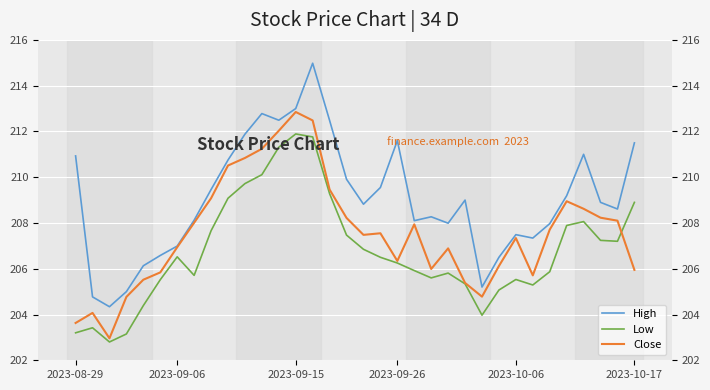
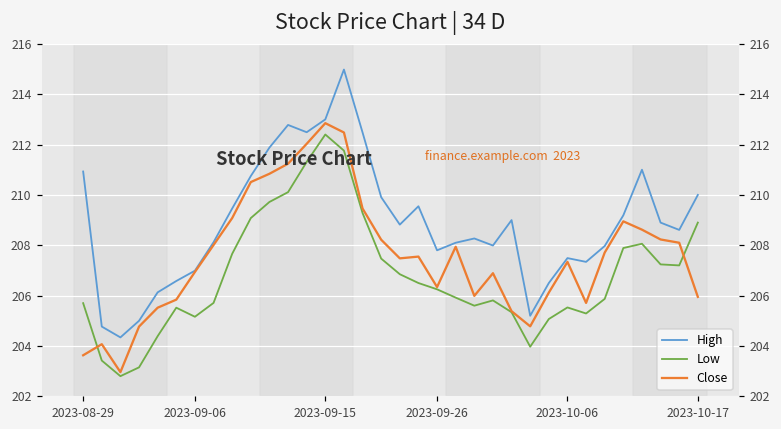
Low, 2023-08-29: 203.2 -> 205.7
Low, 2023-09-06: 206.5 -> 205.2
Low, 2023-09-15: 211.9 -> 212.4
High, 2023-09-26: 211.6 -> 207.8
High, 2023-10-17: 211.5 -> 210.0
